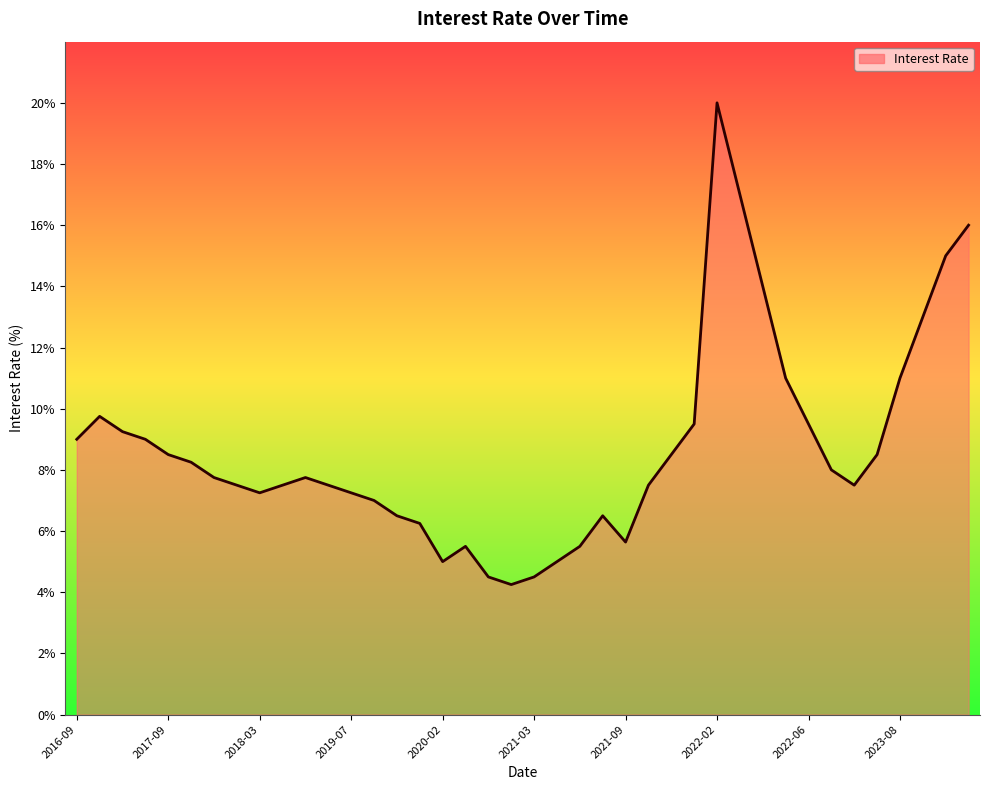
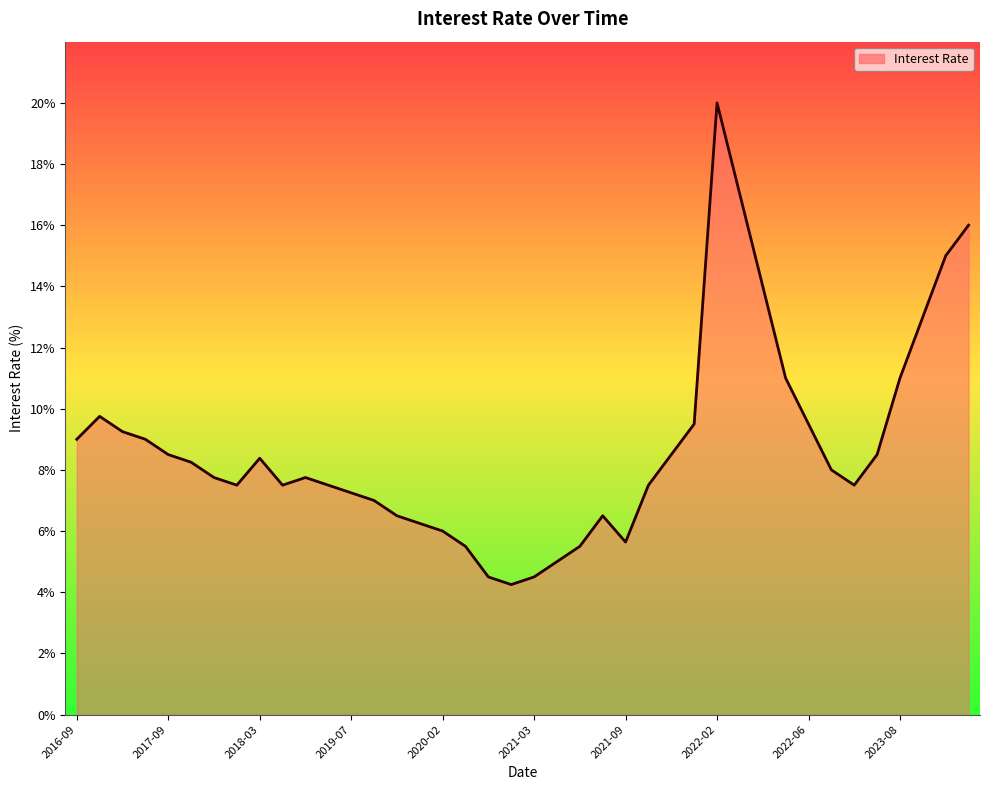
2018-03: 7.3% -> 8.4%
2020-02: 5% -> 6%
